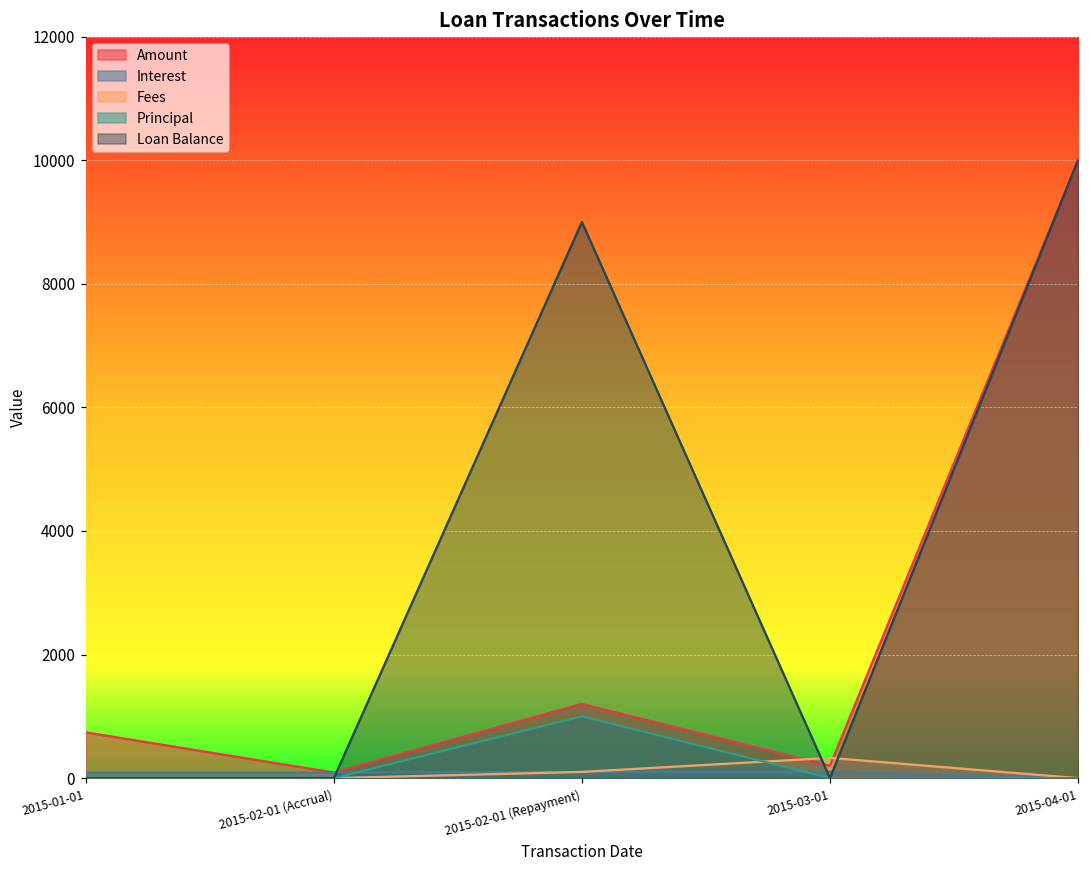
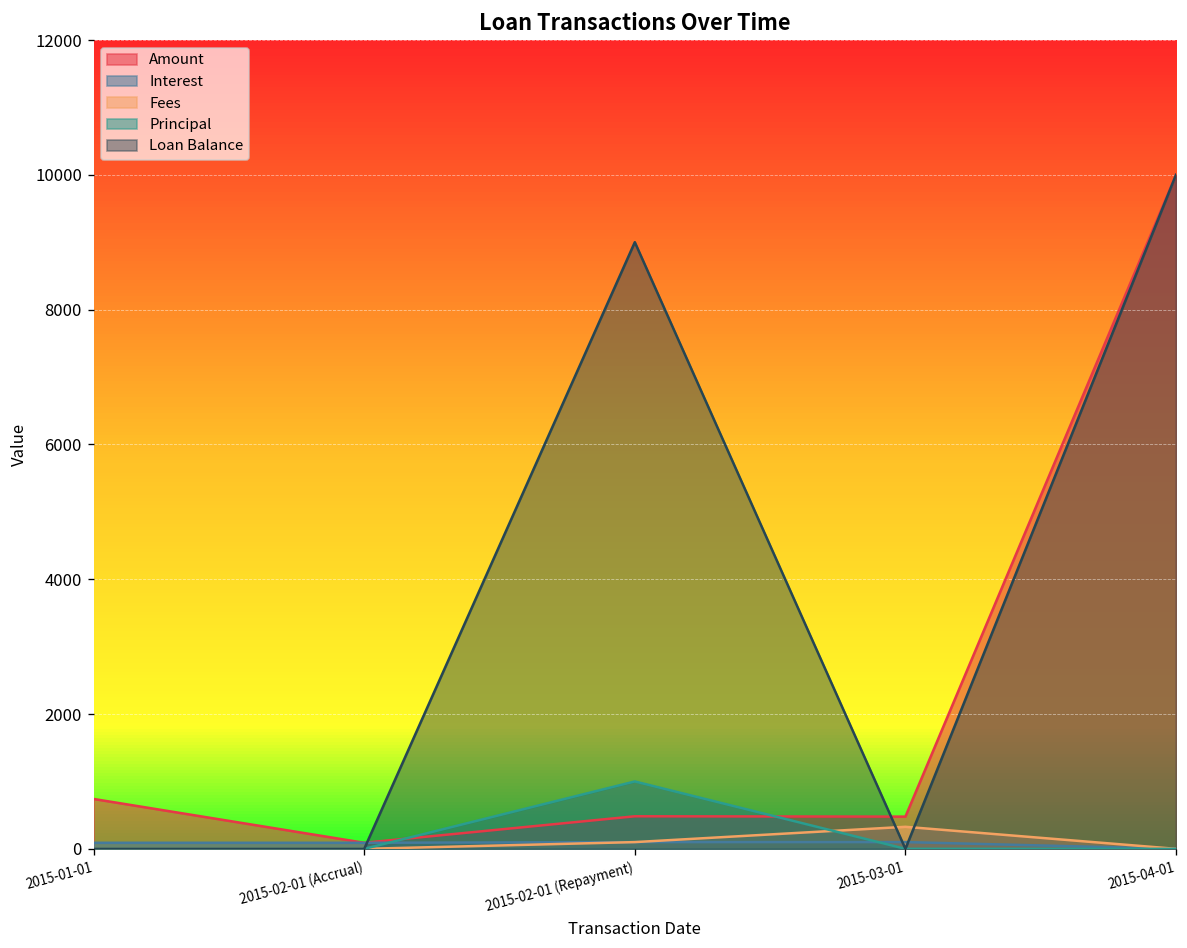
Amount, 2015-02-01 (Repayment): 1200 -> 500
Amount, 2015-03-01: 200 -> 500
